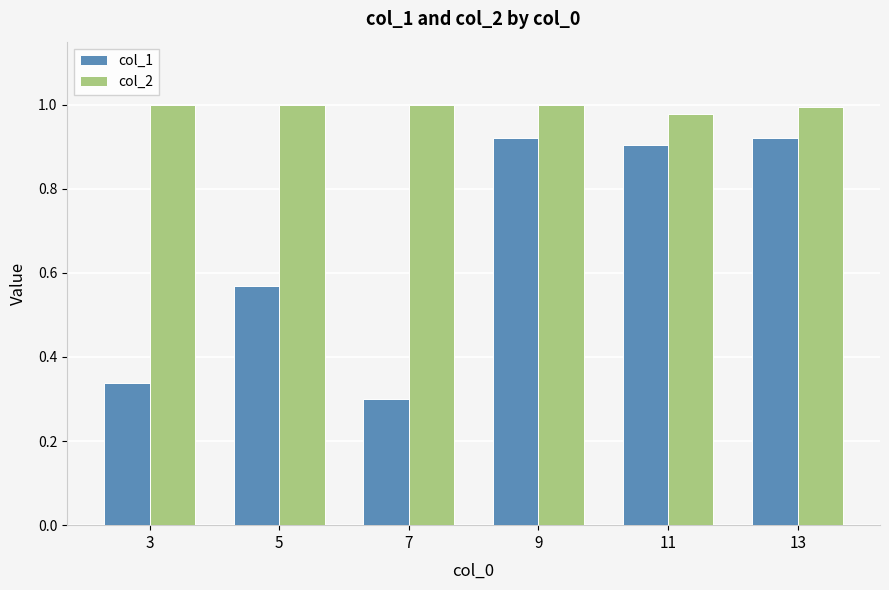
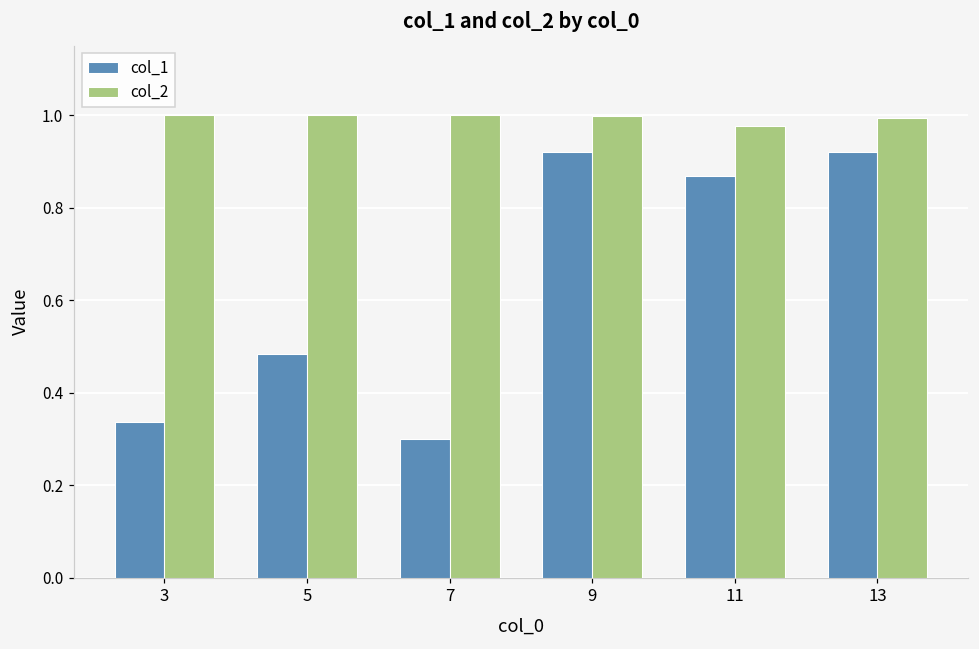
col_1, 5: 0.57 -> 0.48
col_1, 11: 0.90 -> 0.87
